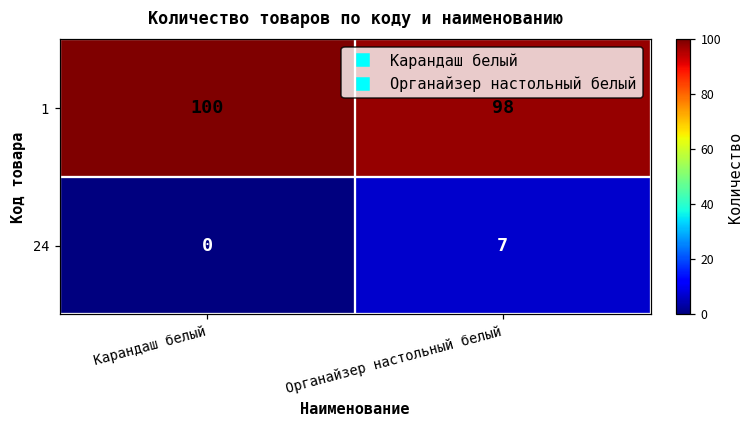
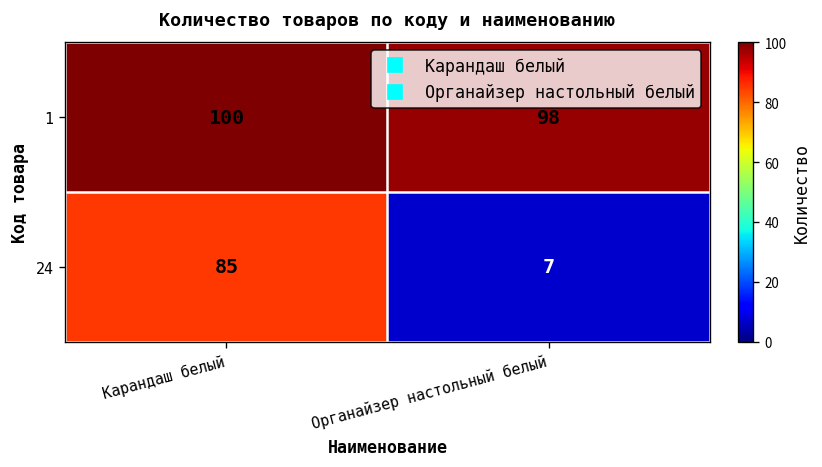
24, Карандаш белый: 0 -> 85
